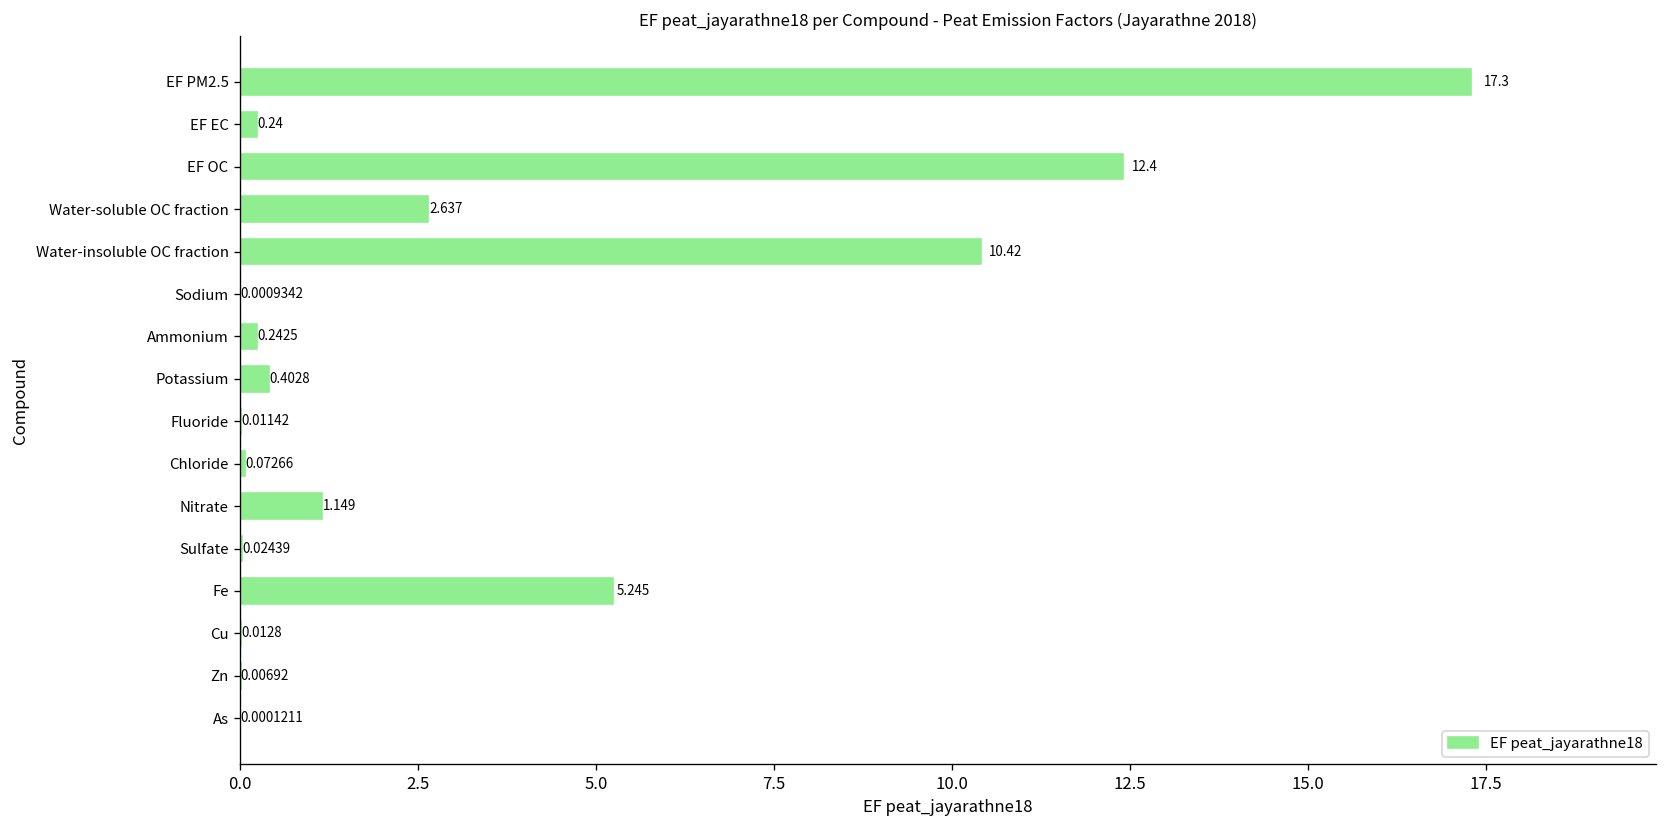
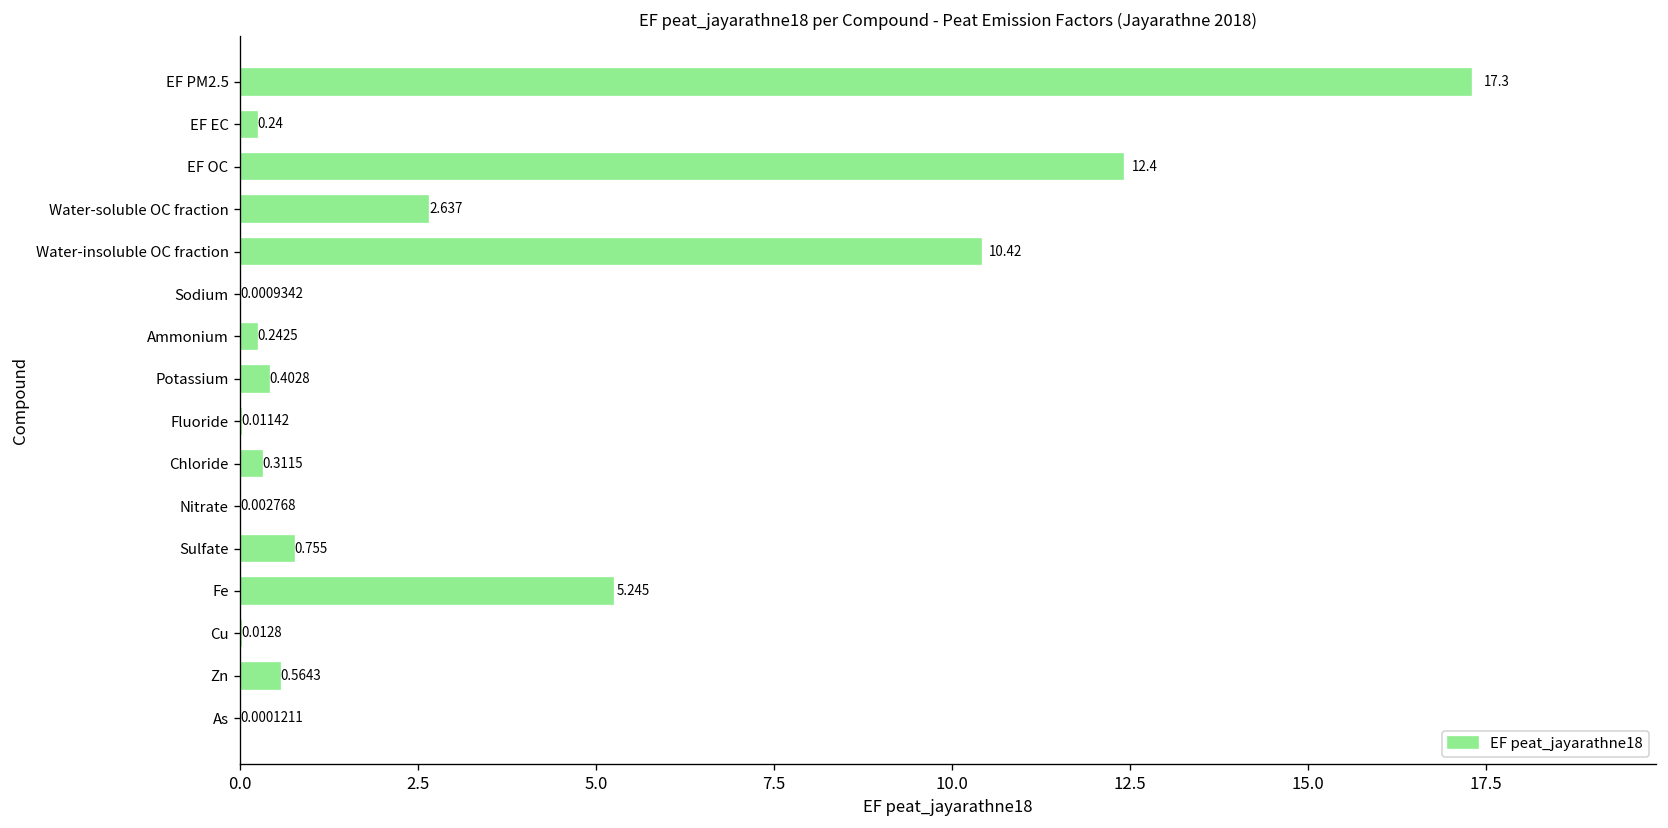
Chloride: 0.07266 -> 0.3115
Nitrate: 1.149 -> 0.002768
Sulfate: 0.02439 -> 0.755
Zn: 0.00692 -> 0.5643
